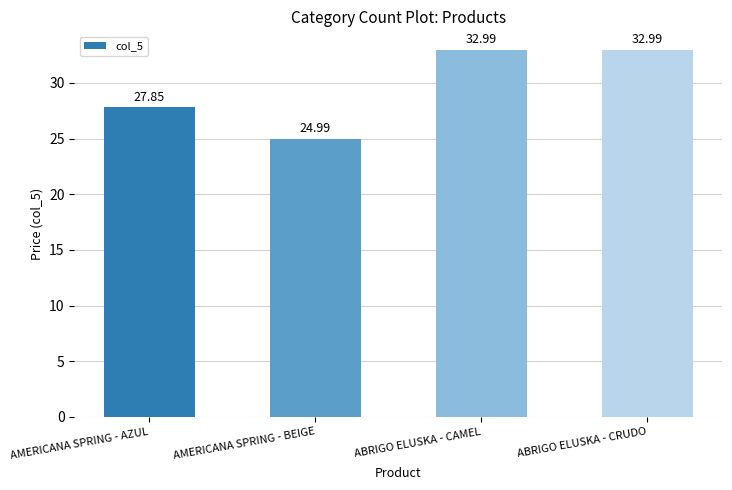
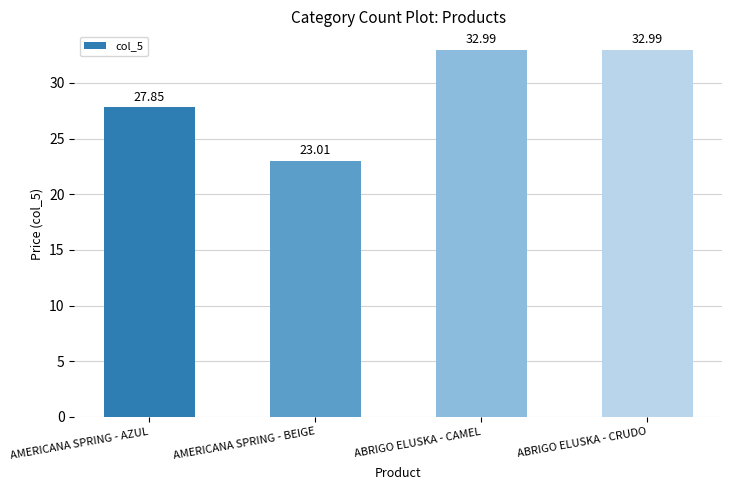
AMERICANA SPRING - BEIGE: 24.99 -> 23.01
